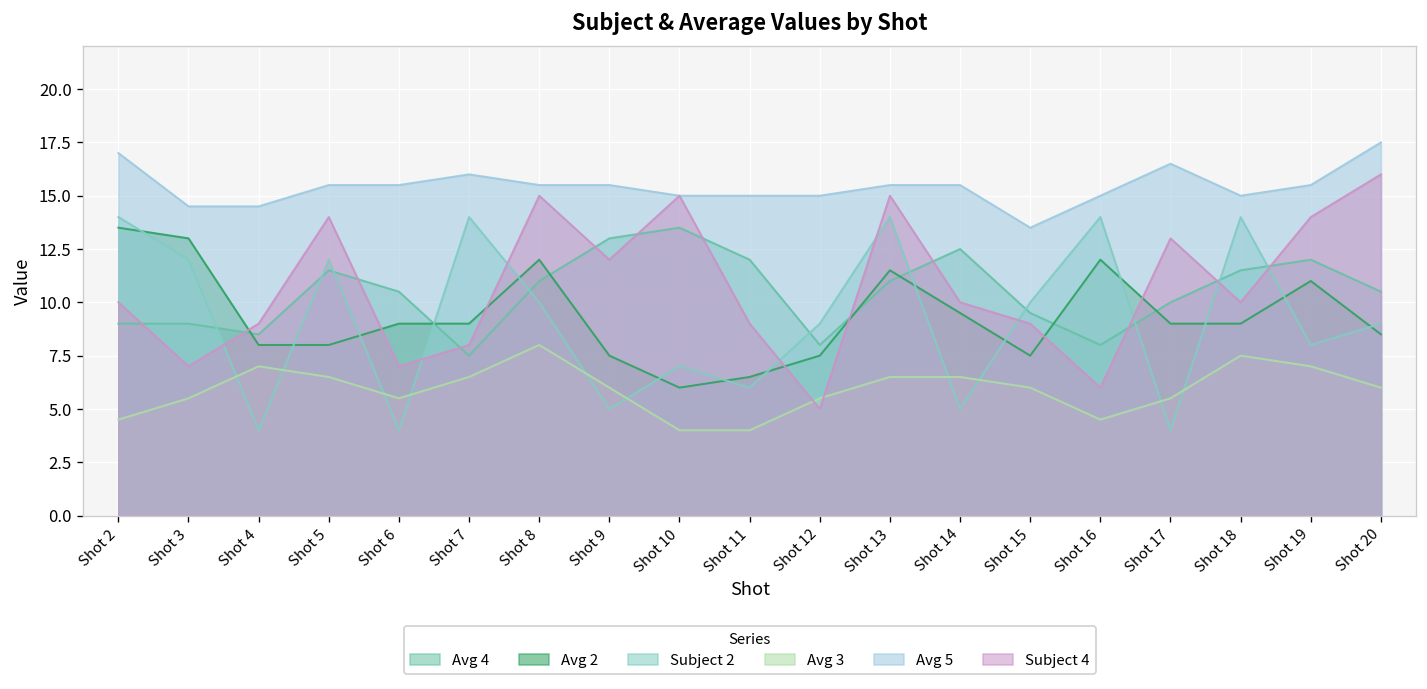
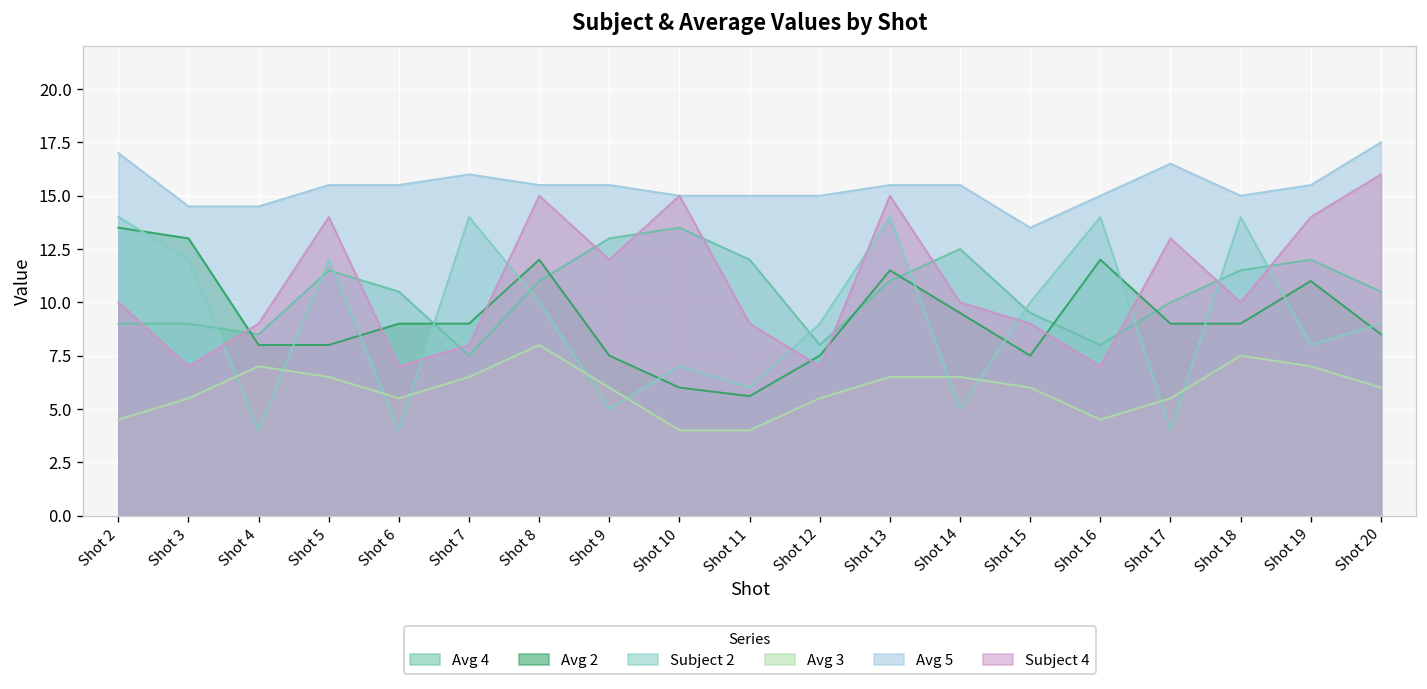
Avg 2, Shot 11: 6.5 -> 5.6
Subject 4, Shot 12: 5 -> 7
Subject 4, Shot 16: 6 -> 7
